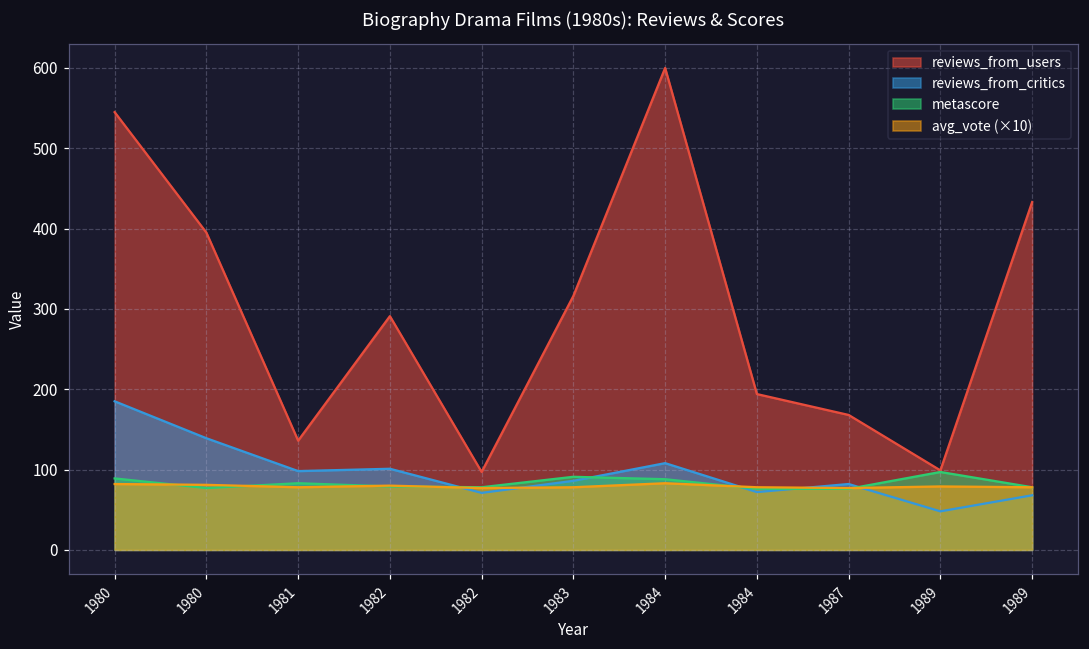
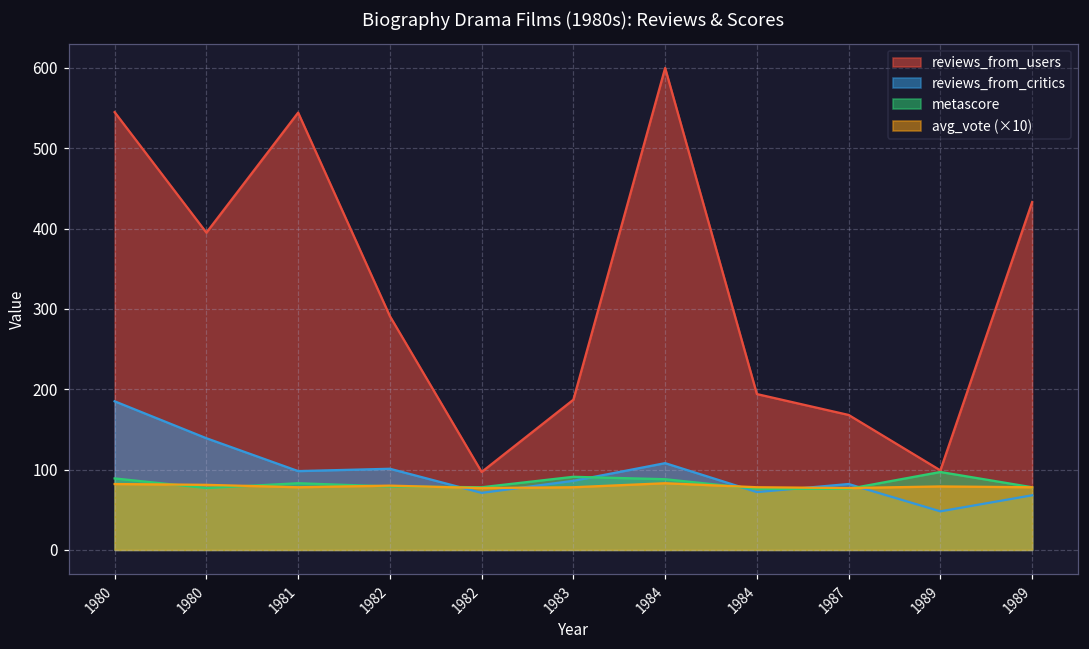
reviews_from_users, 1981: 140 -> 540
reviews_from_users, 1983: 320 -> 190
